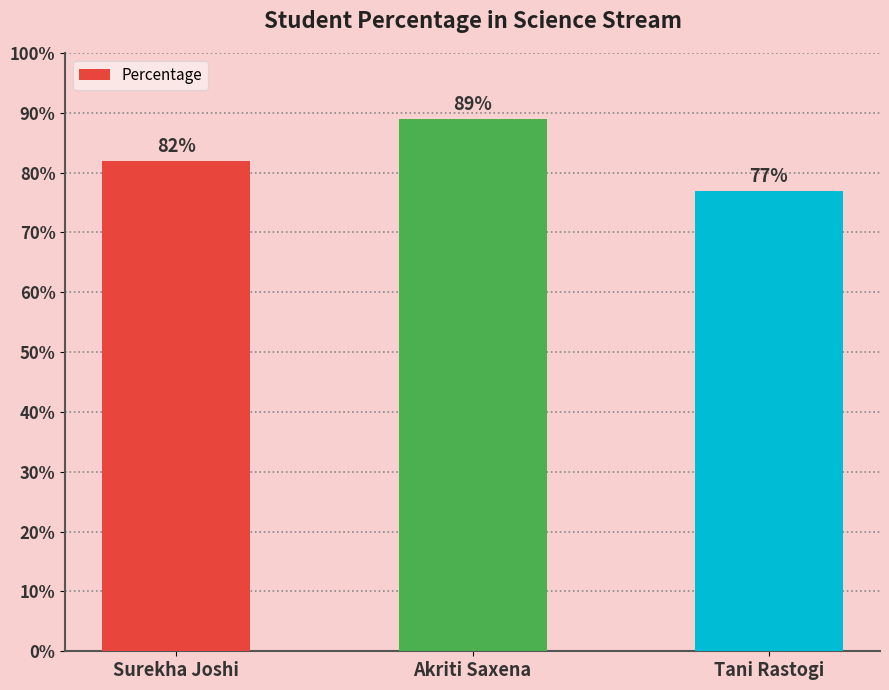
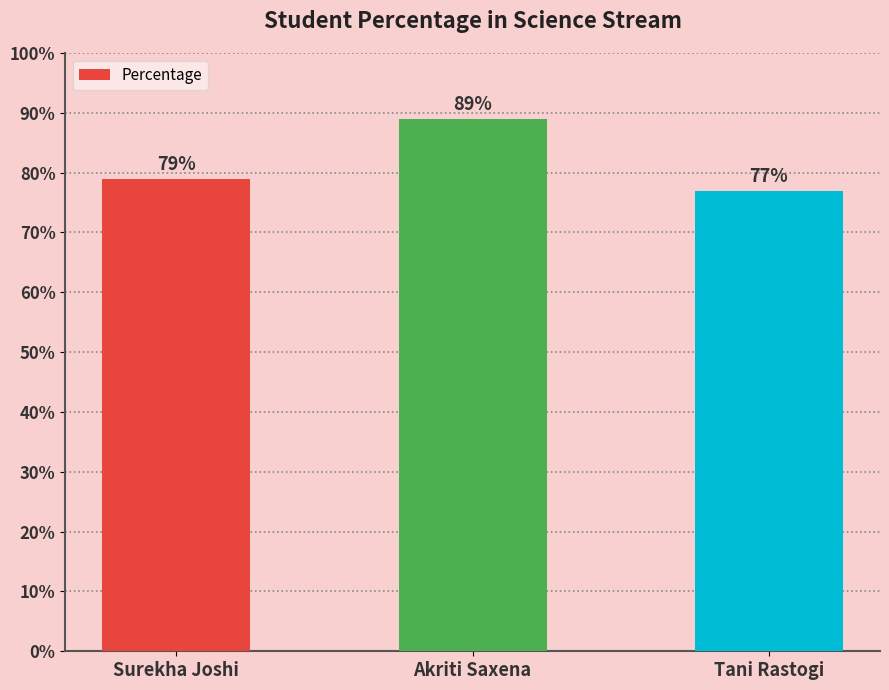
Surekha Joshi: 82% -> 79%
